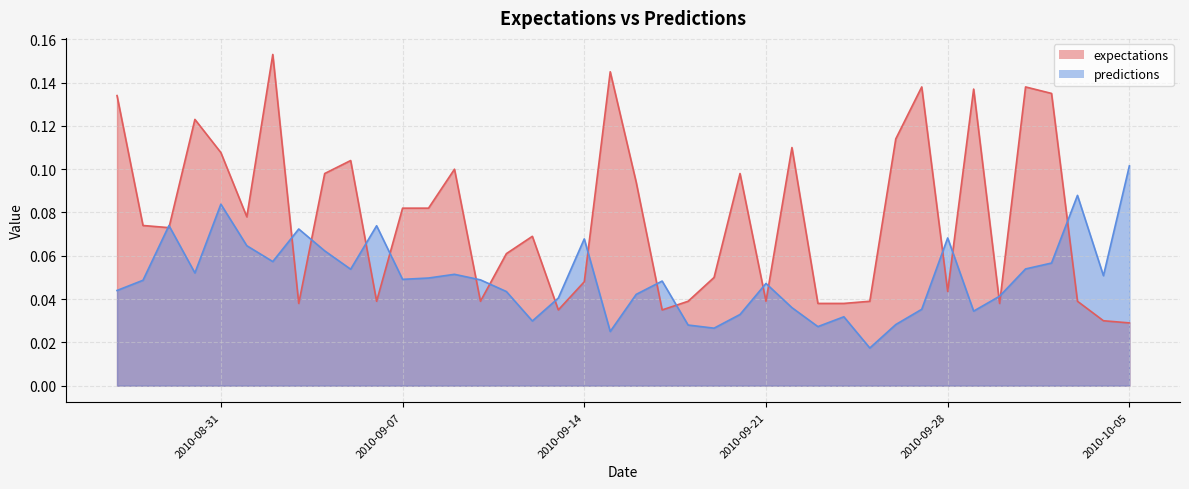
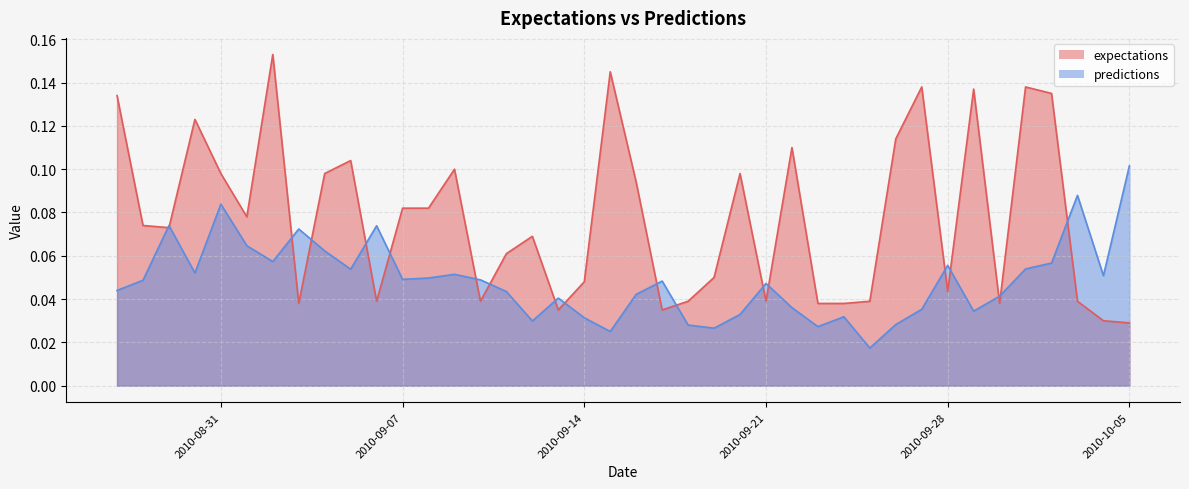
expectations, 2010-08-31: 0.108 -> 0.098
predictions, 2010-09-14: 0.068 -> 0.031
predictions, 2010-09-28: 0.068 -> 0.056
